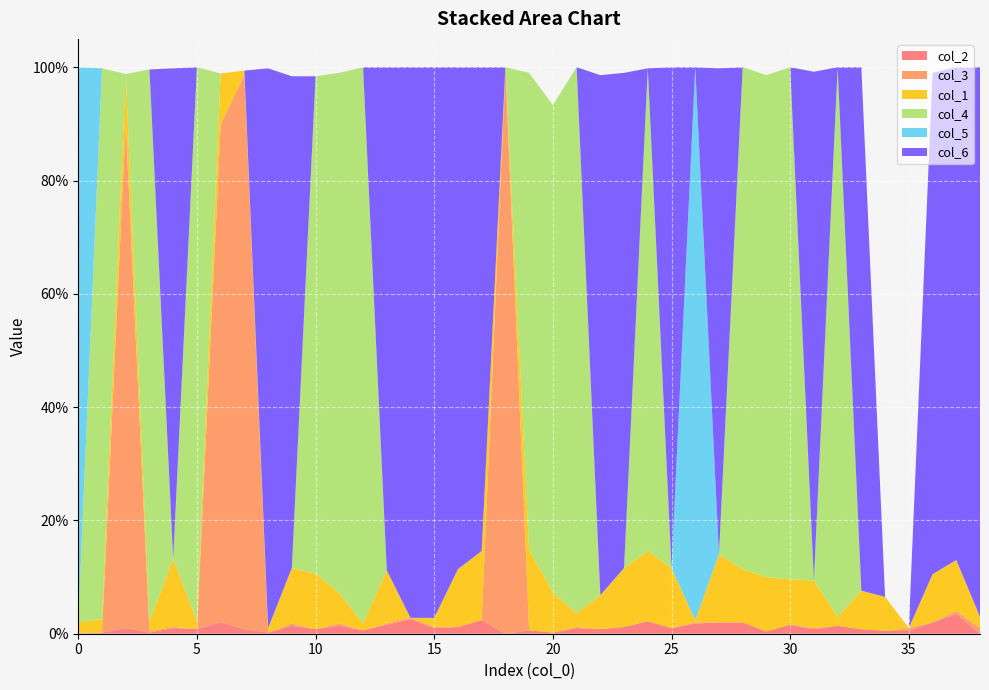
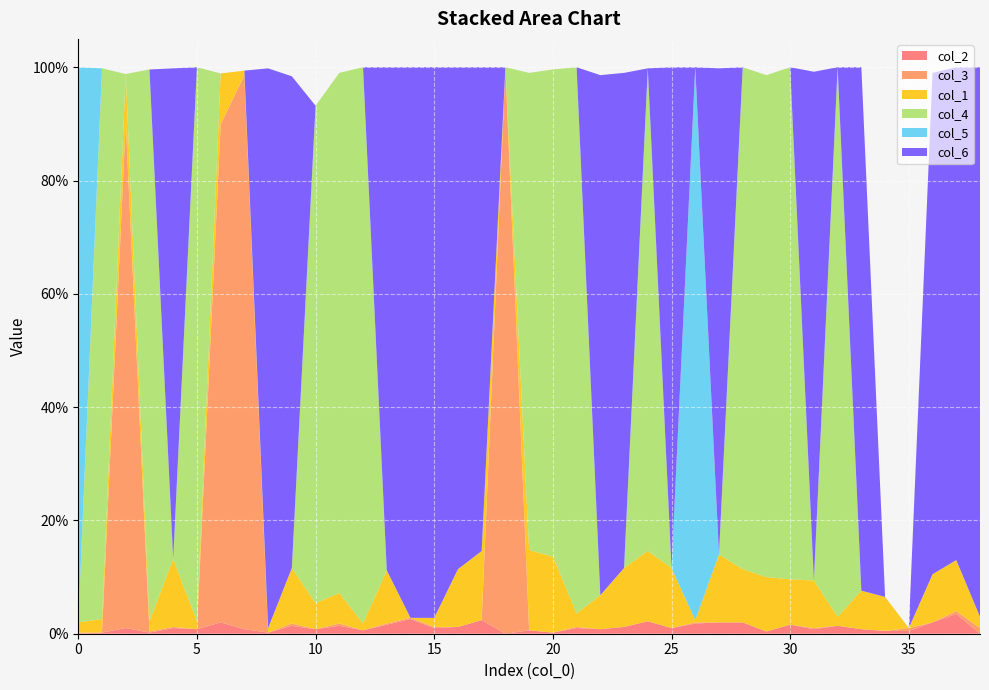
col_1, 10: 10% -> 5%
col_1, 20: 7% -> 13%
